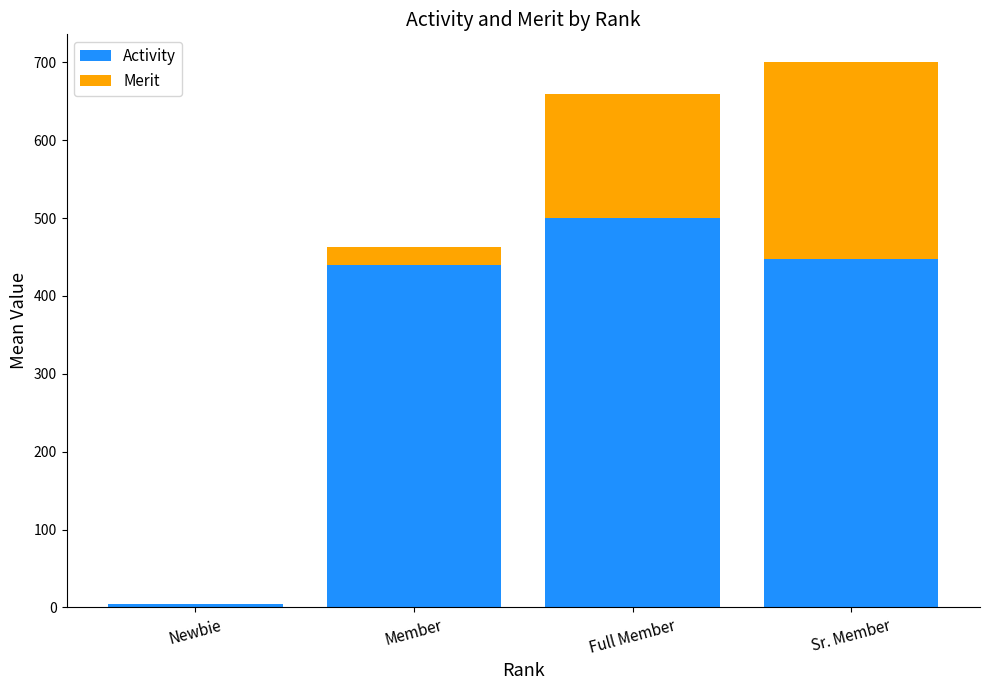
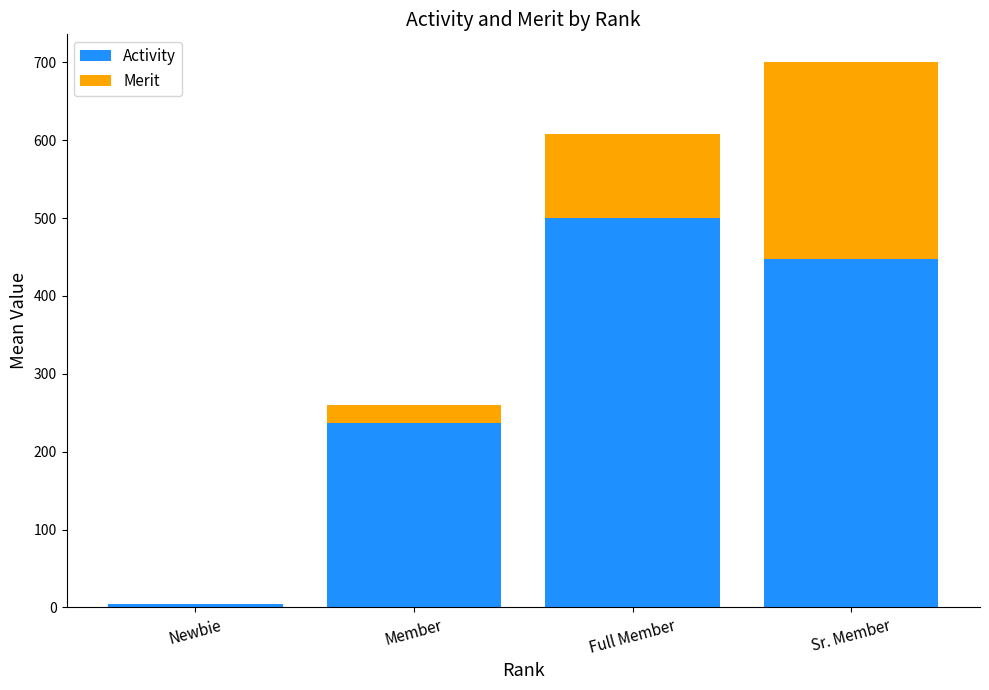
Activity, Member: 440 -> 240
Merit, Full Member: 160 -> 110
